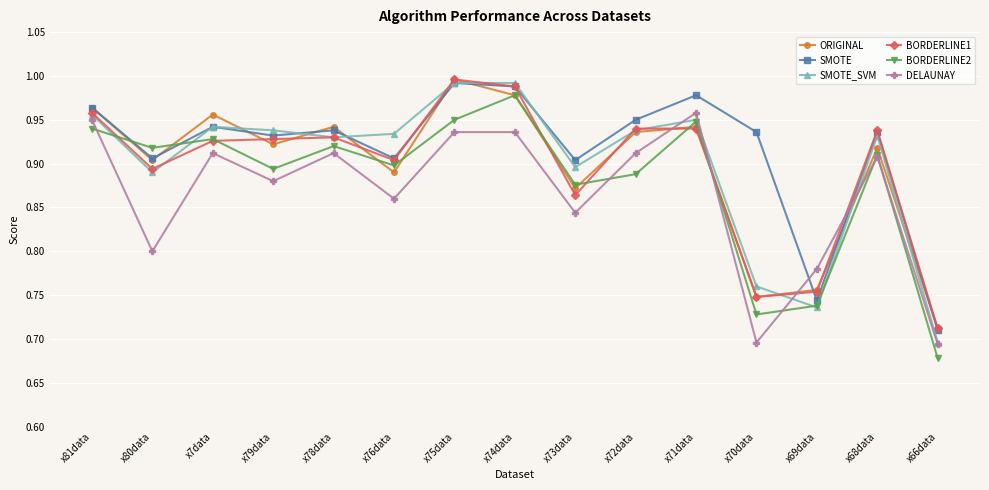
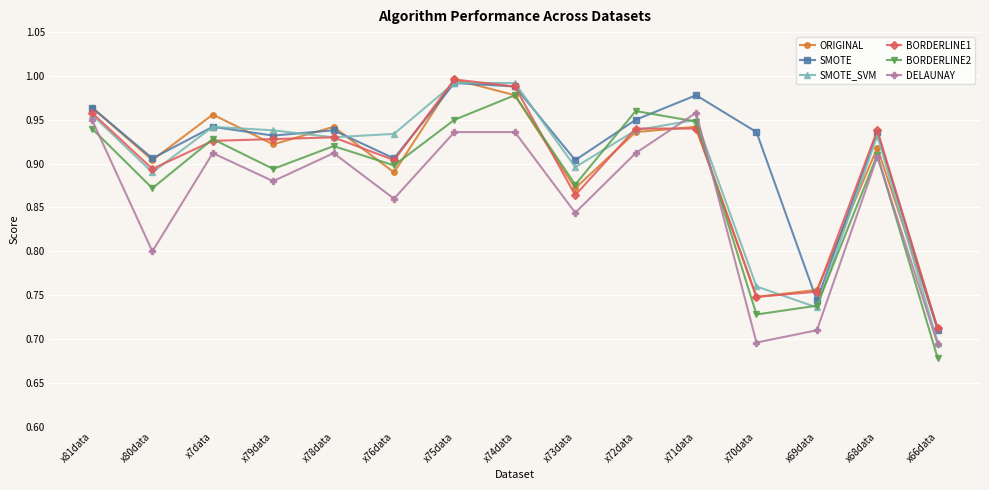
BORDERLINE2, x80data: 0.92 -> 0.87
BORDERLINE2, x72data: 0.89 -> 0.96
DELAUNAY, x69data: 0.78 -> 0.71
